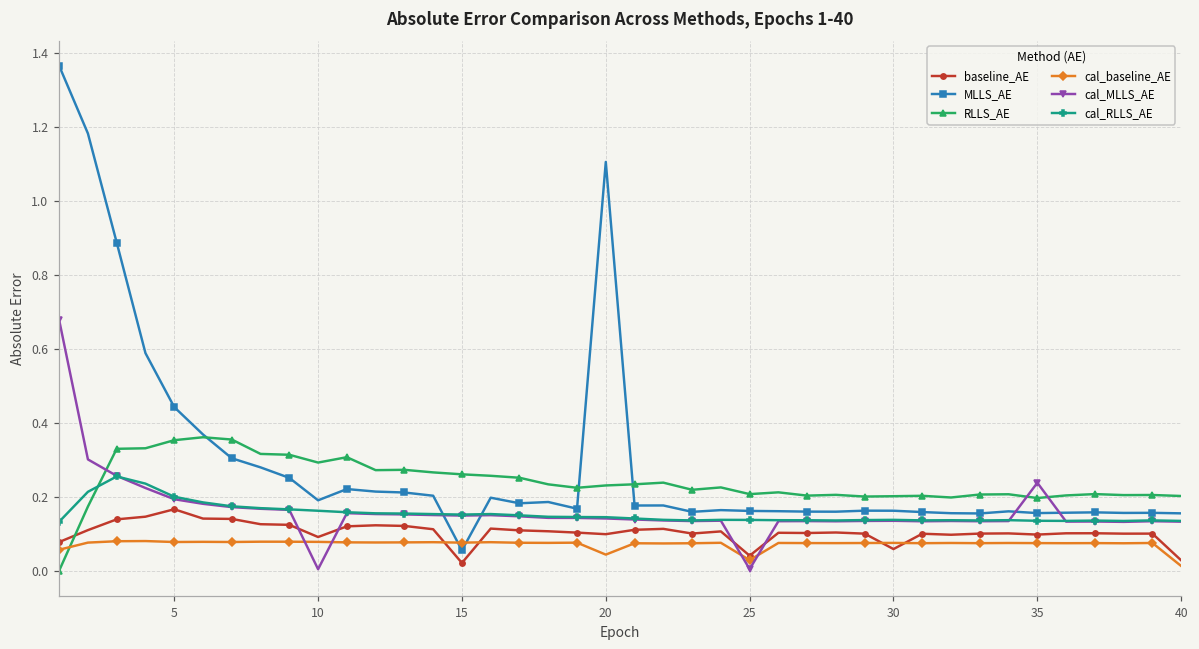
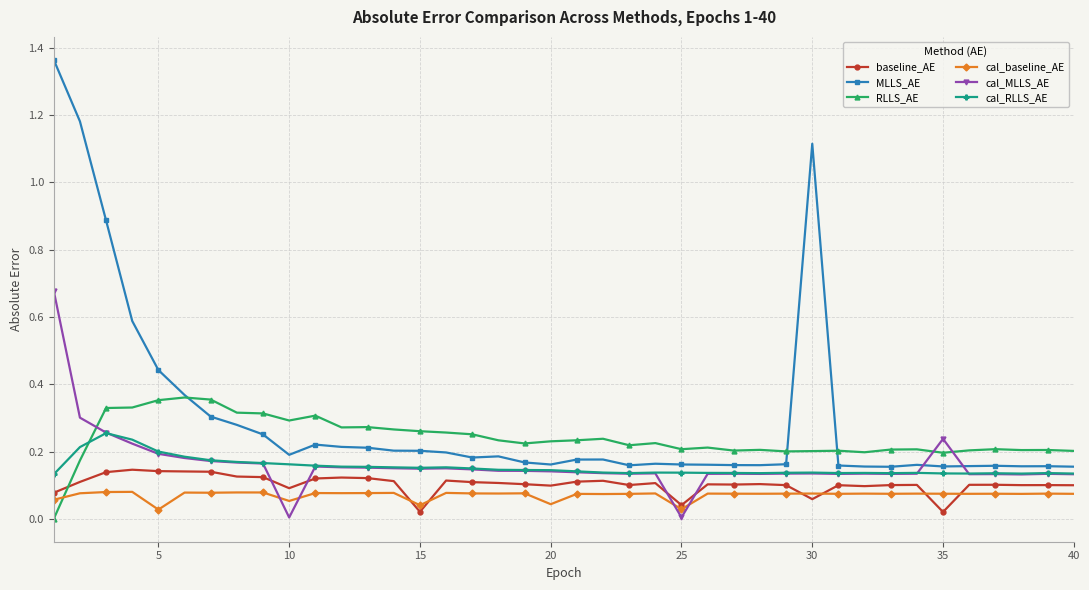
baseline_AE, 5: 0.17 -> 0.14
cal_baseline_AE, 5: 0.08 -> 0.03
cal_baseline_AE, 10: 0.08 -> 0.05
MLLS_AE, 15: 0.05 -> 0.20
cal_baseline_AE, 15: 0.08 -> 0.04
MLLS_AE, 20: 1.10 -> 0.16
MLLS_AE, 30: 0.16 -> 1.12
baseline_AE, 35: 0.10 -> 0.02
baseline_AE, 40: 0.03 -> 0.10
cal_baseline_AE, 40: 0.01 -> 0.07
